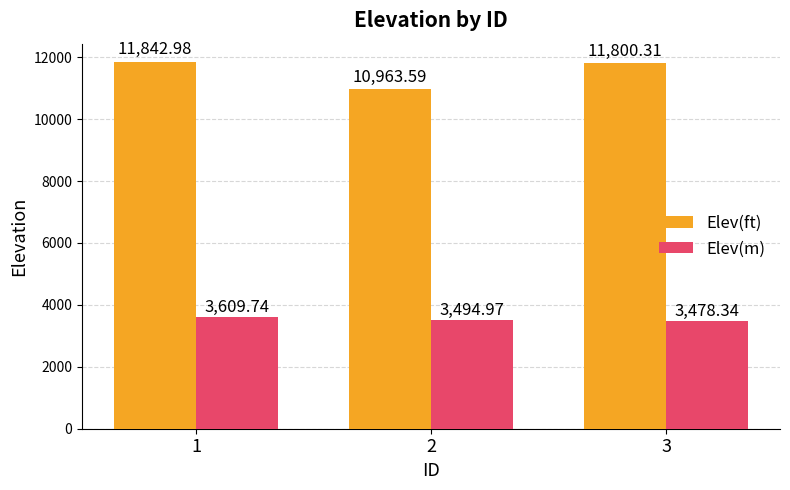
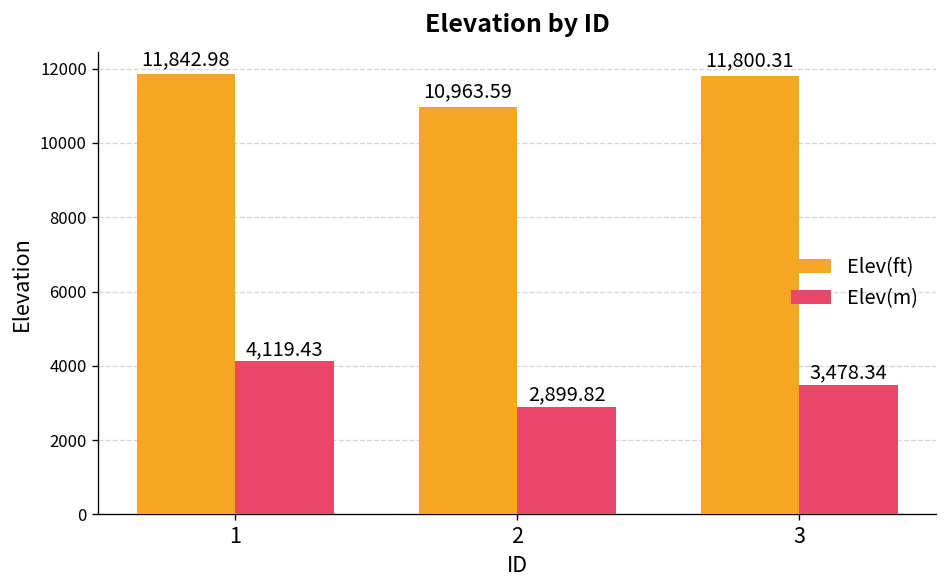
Elev(m), 1: 3,609.74 -> 4,119.43
Elev(m), 2: 3,494.97 -> 2,899.82
